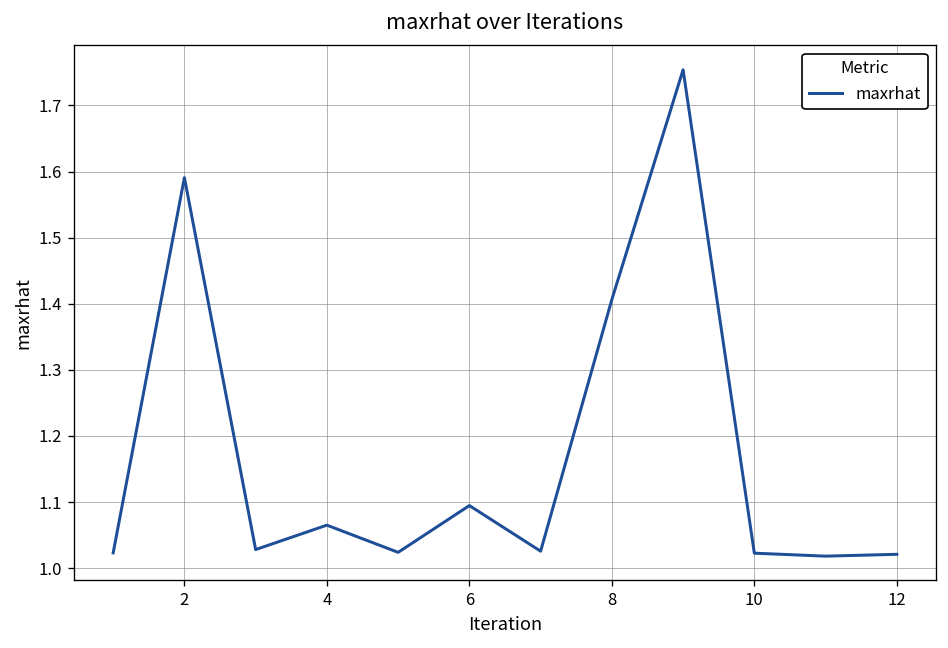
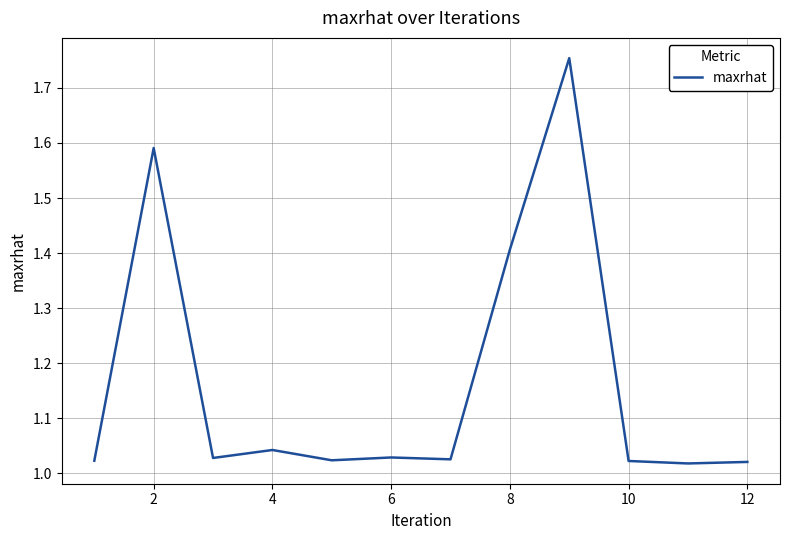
4: 1.07 -> 1.04
6: 1.09 -> 1.03
